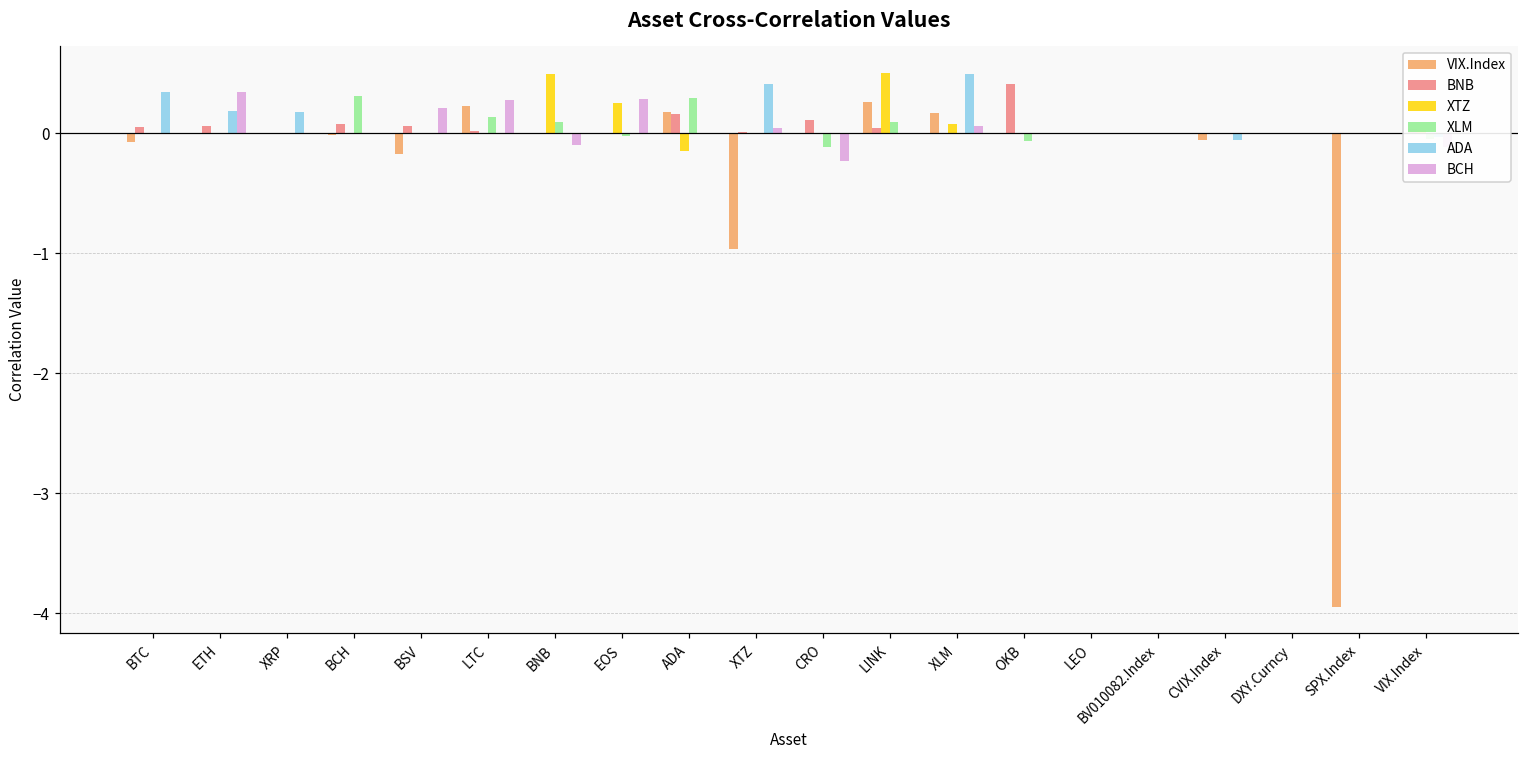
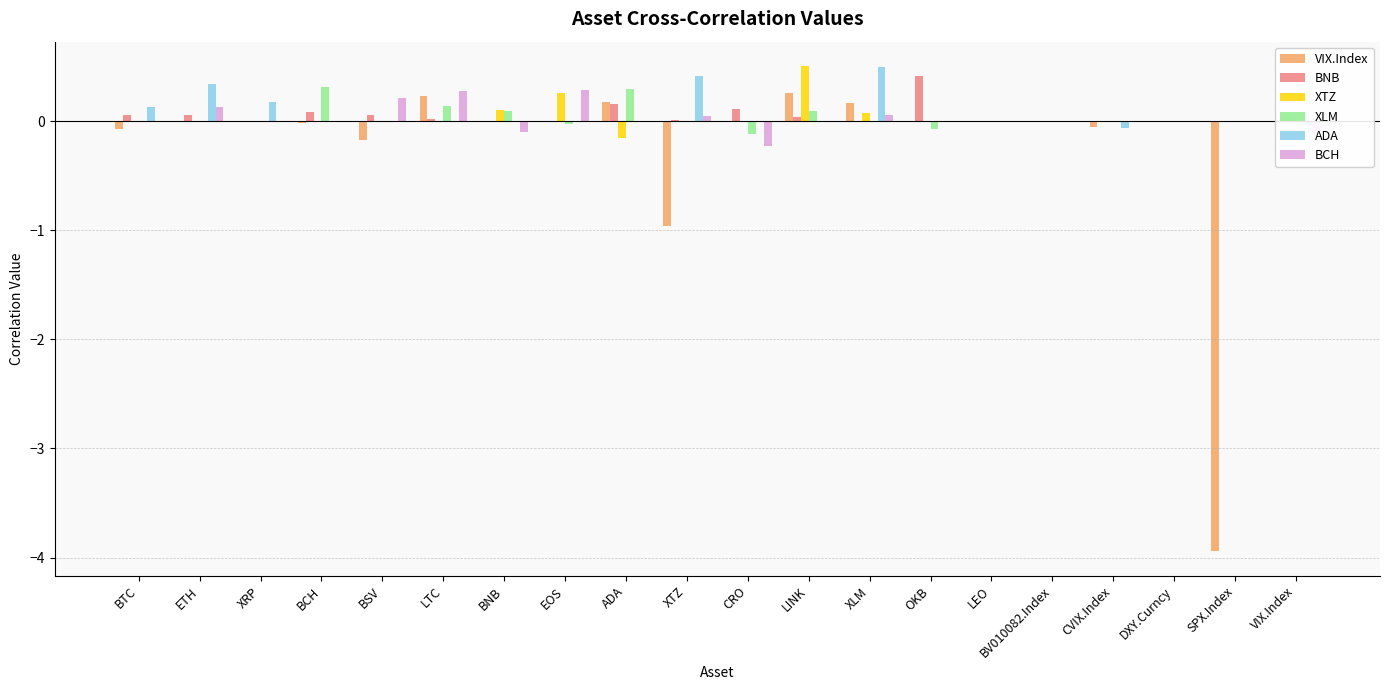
ADA, BTC: 0.34 -> 0.13
ADA, ETH: 0.18 -> 0.34
BCH, ETH: 0.34 -> 0.13
XTZ, BNB: 0.49 -> 0.10
